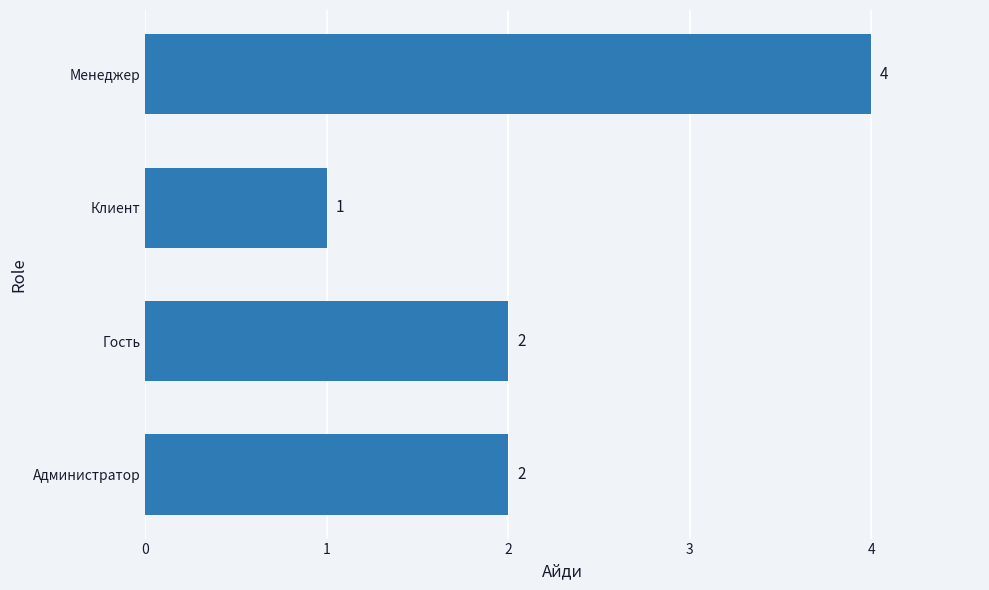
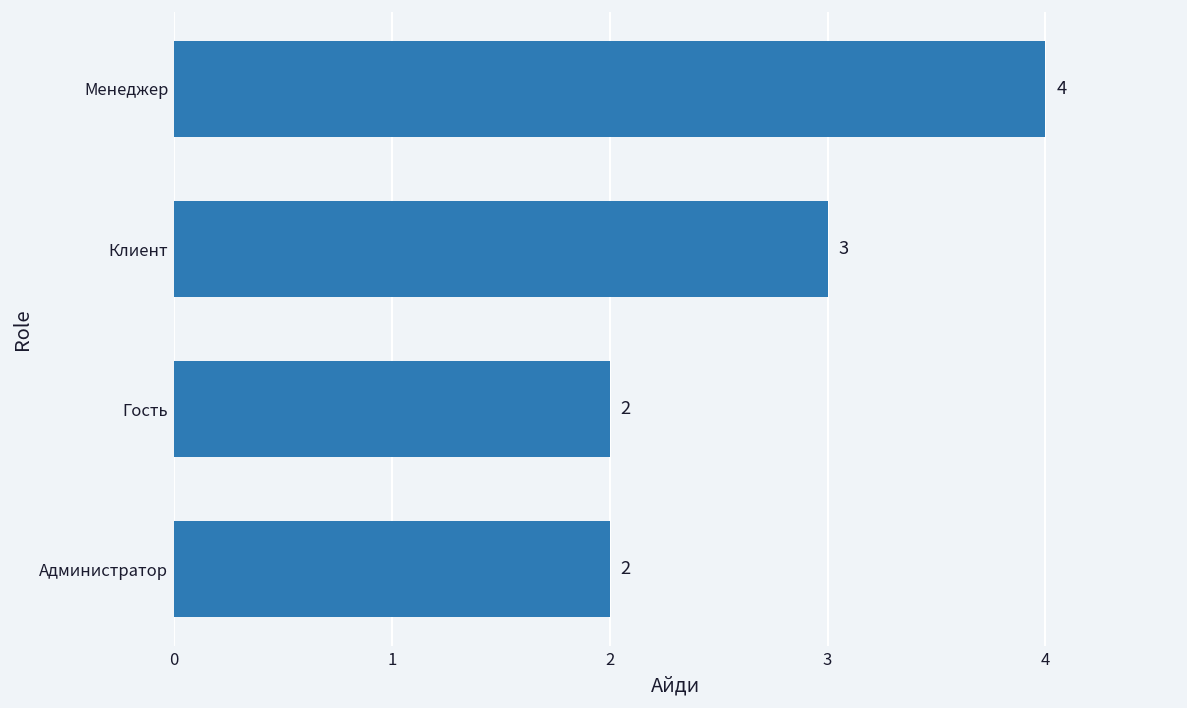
Клиент: 1 -> 3
